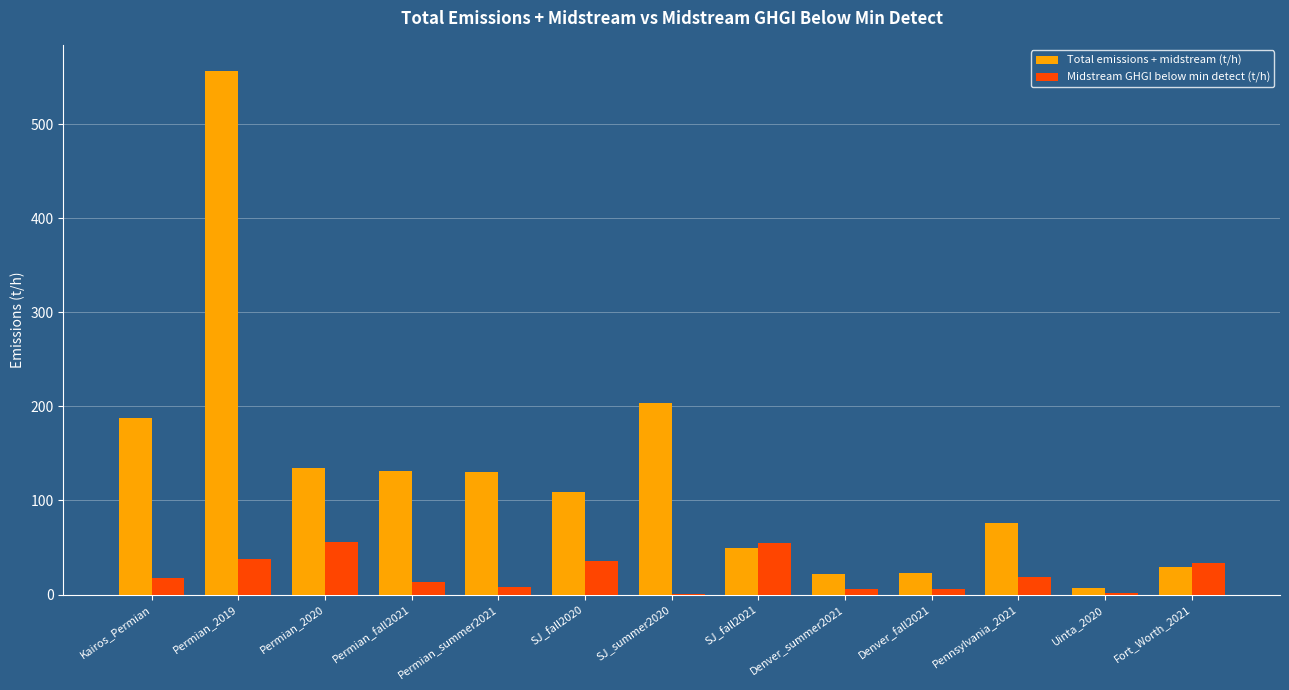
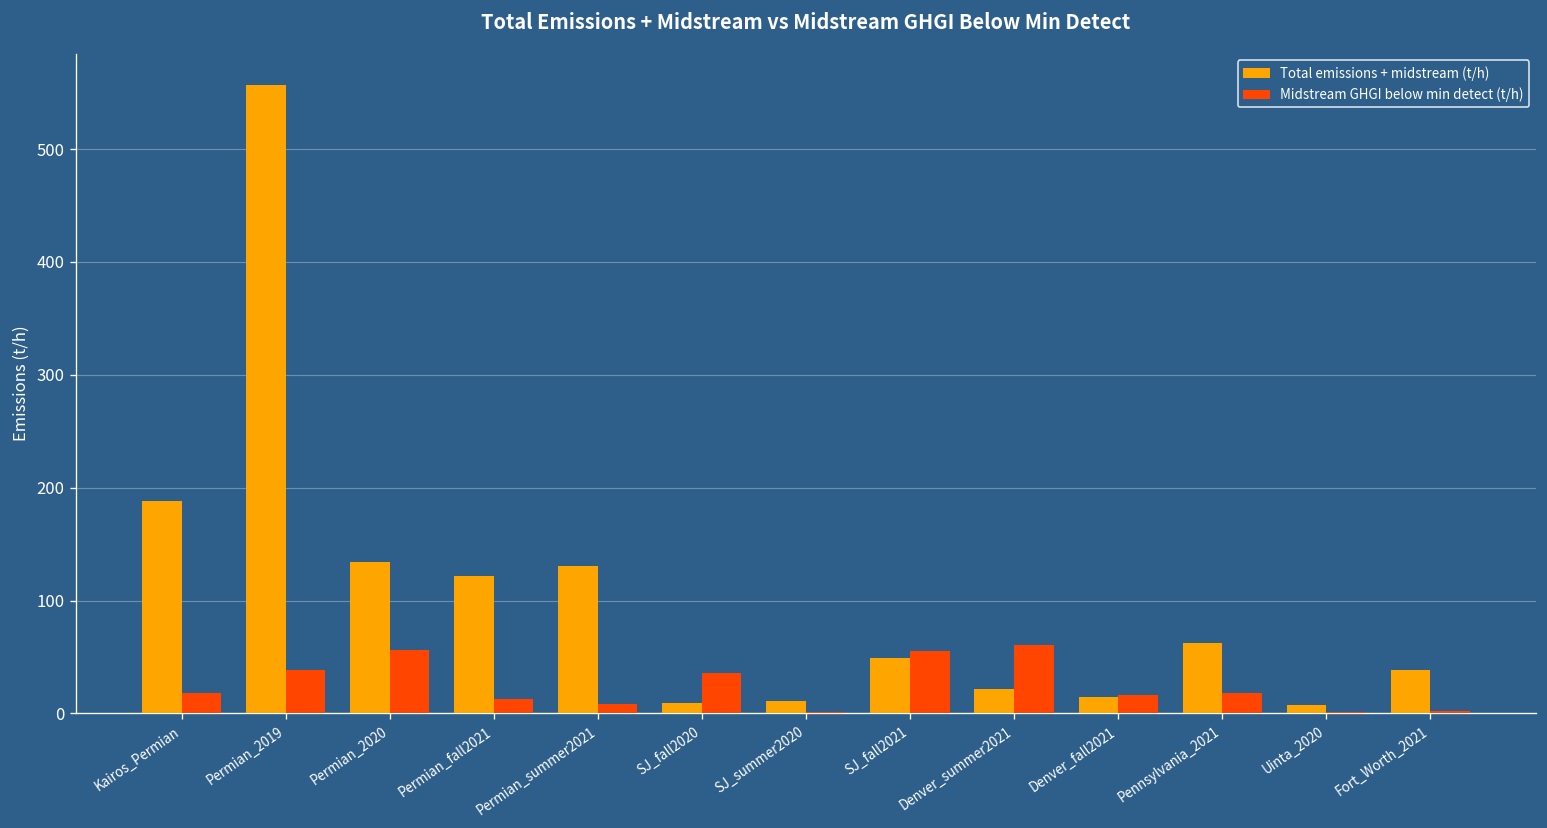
Total emissions + midstream (t/h), Permian_fall2021: 130 -> 120
Total emissions + midstream (t/h), SJ_fall2020: 110 -> 10
Total emissions + midstream (t/h), SJ_summer2020: 200 -> 10
Midstream GHGI below min detect (t/h), Denver_summer2021: 10 -> 60
Total emissions + midstream (t/h), Denver_fall2021: 20 -> 10
Midstream GHGI below min detect (t/h), Denver_fall2021: 10 -> 20
Total emissions + midstream (t/h), Pennsylvania_2021: 80 -> 60
Total emissions + midstream (t/h), Fort_Worth_2021: 30 -> 40
Midstream GHGI below min detect (t/h), Fort_Worth_2021: 30 -> 0
